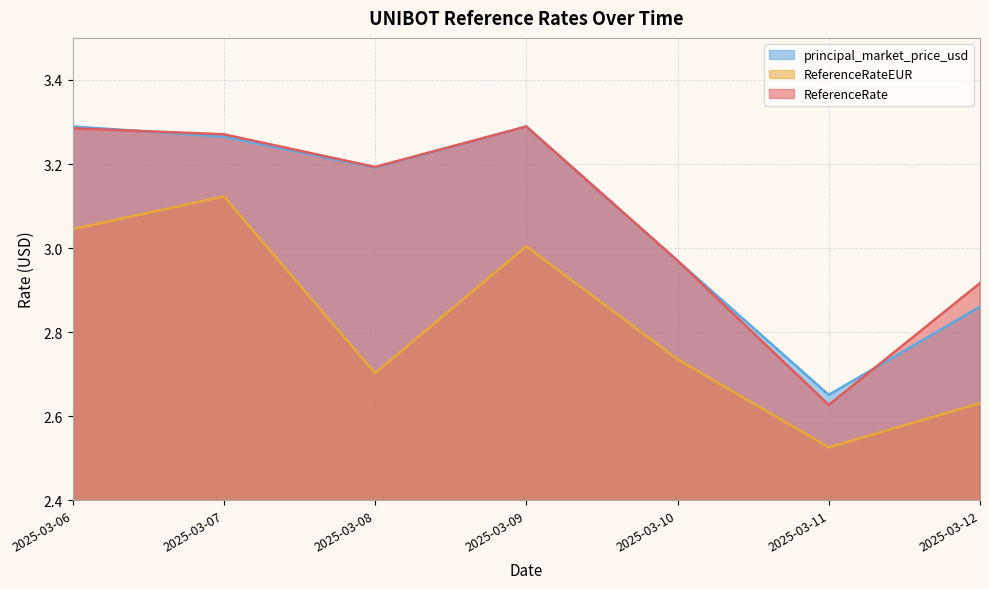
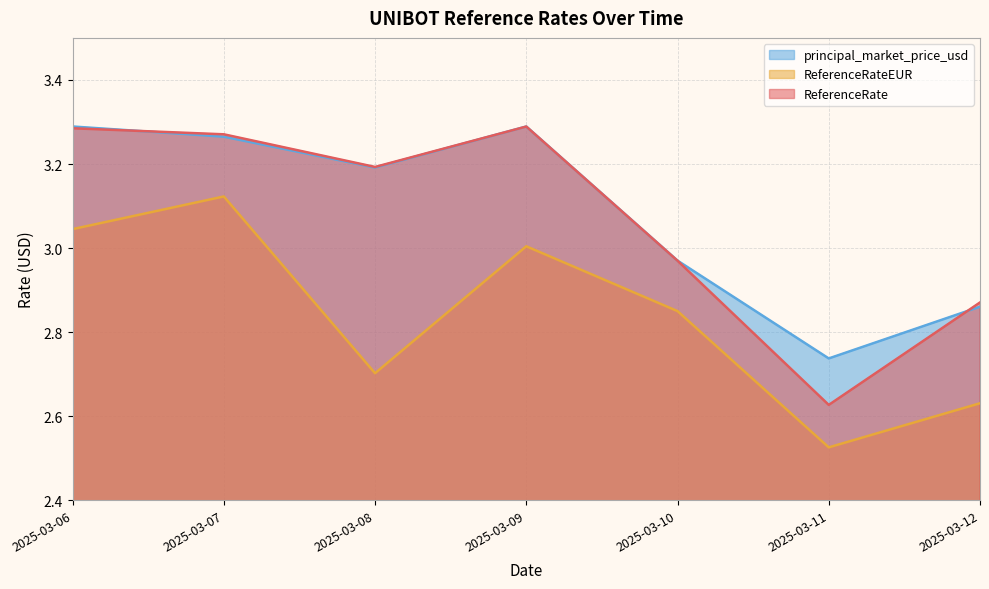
ReferenceRateEUR, 2025-03-10: 2.74 -> 2.85
principal_market_price_usd, 2025-03-11: 2.65 -> 2.74
ReferenceRate, 2025-03-12: 2.92 -> 2.87
